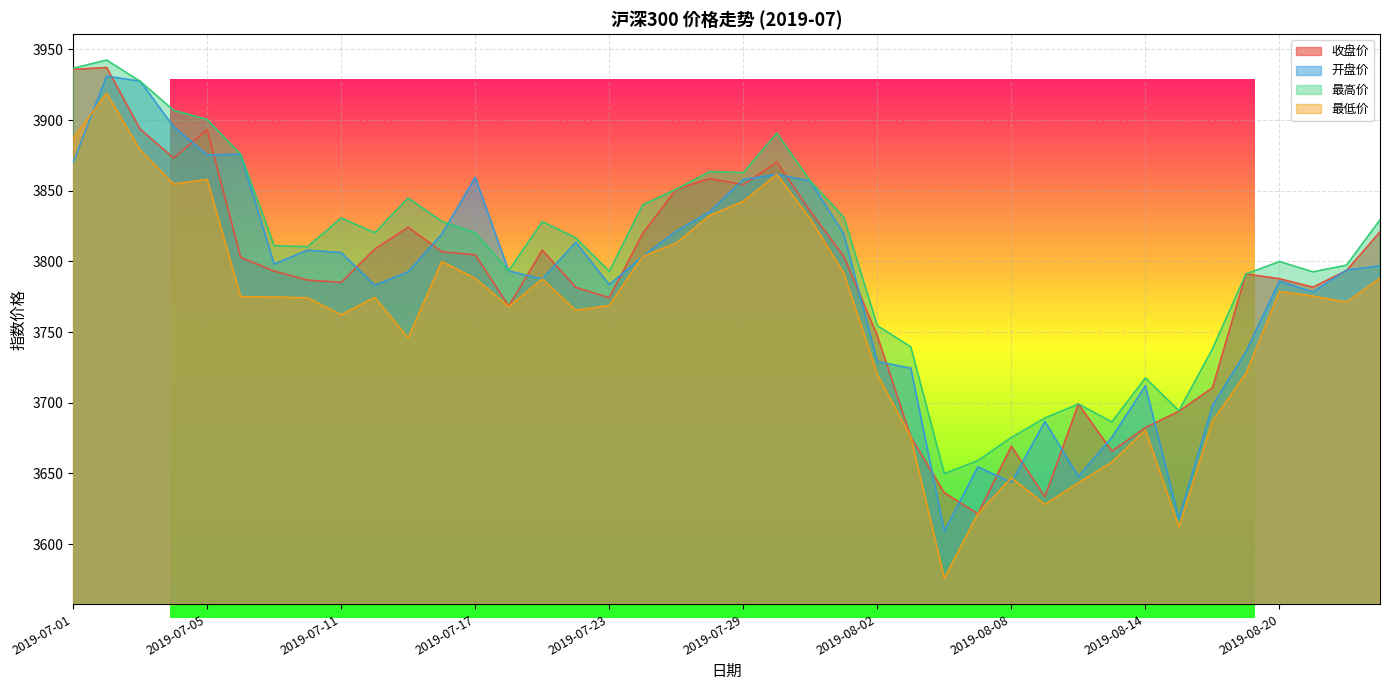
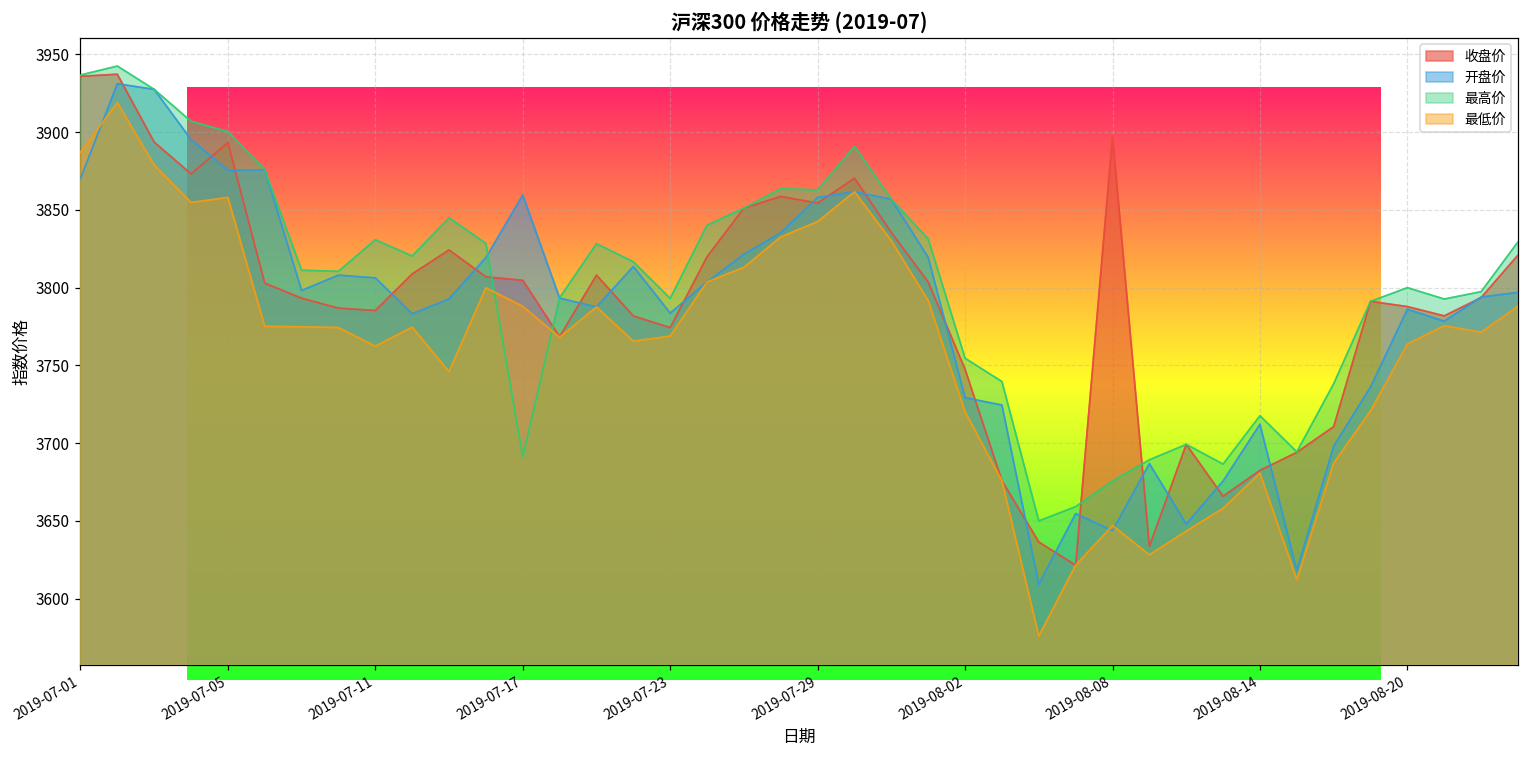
最高价, 2019-07-17: 3820 -> 3691
收盘价, 2019-08-08: 3669 -> 3897
最低价, 2019-08-20: 3779 -> 3764
